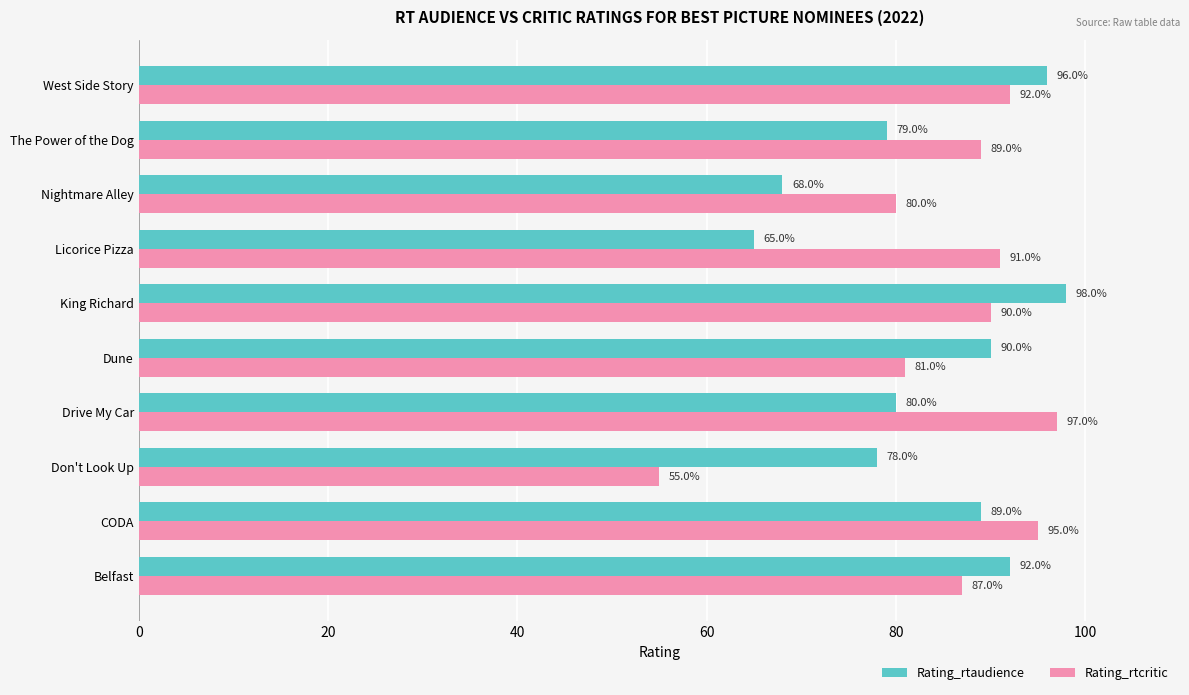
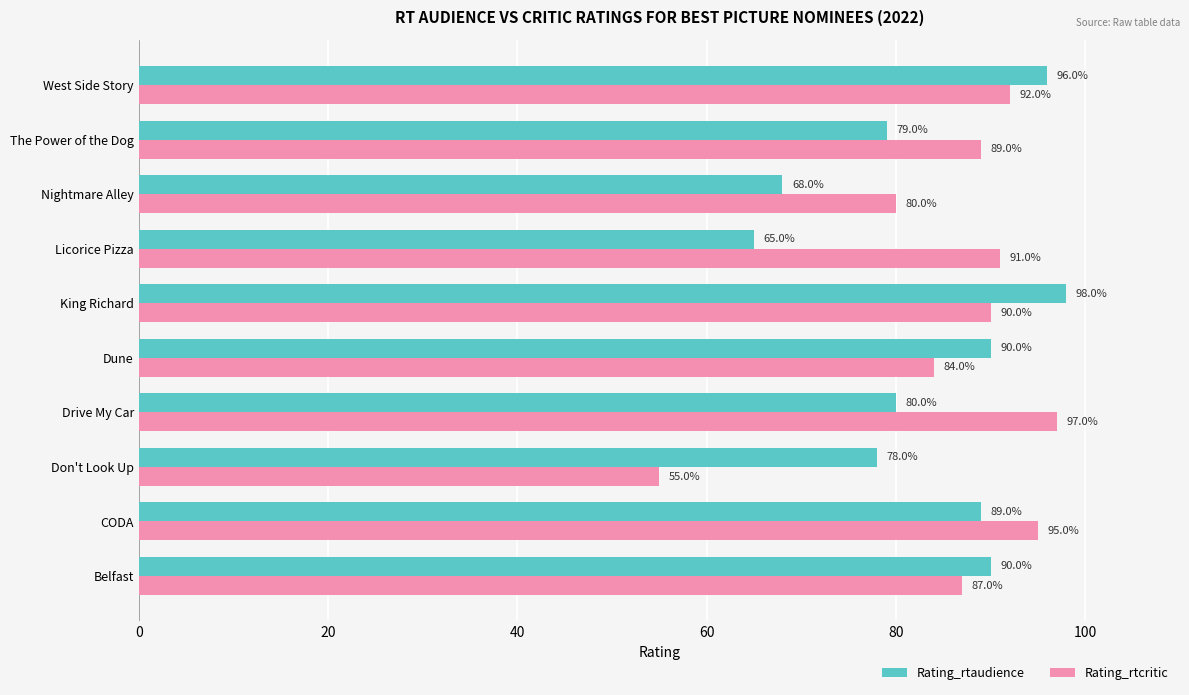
Rating_rtcritic, Dune: 81.0% -> 84.0%
Rating_rtaudience, Belfast: 92.0% -> 90.0%
